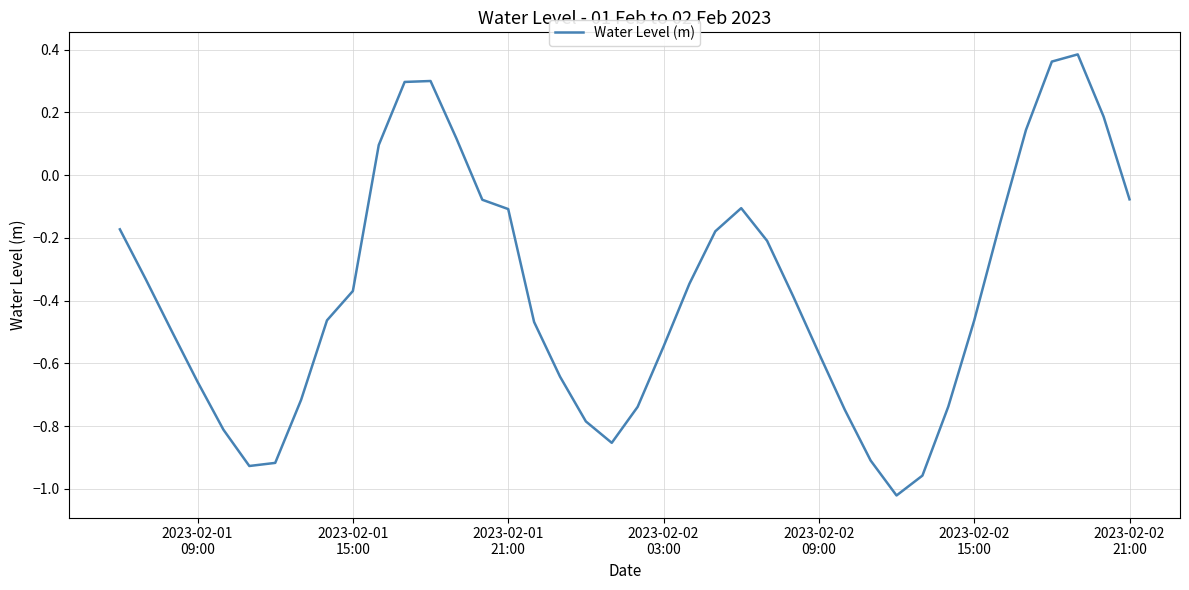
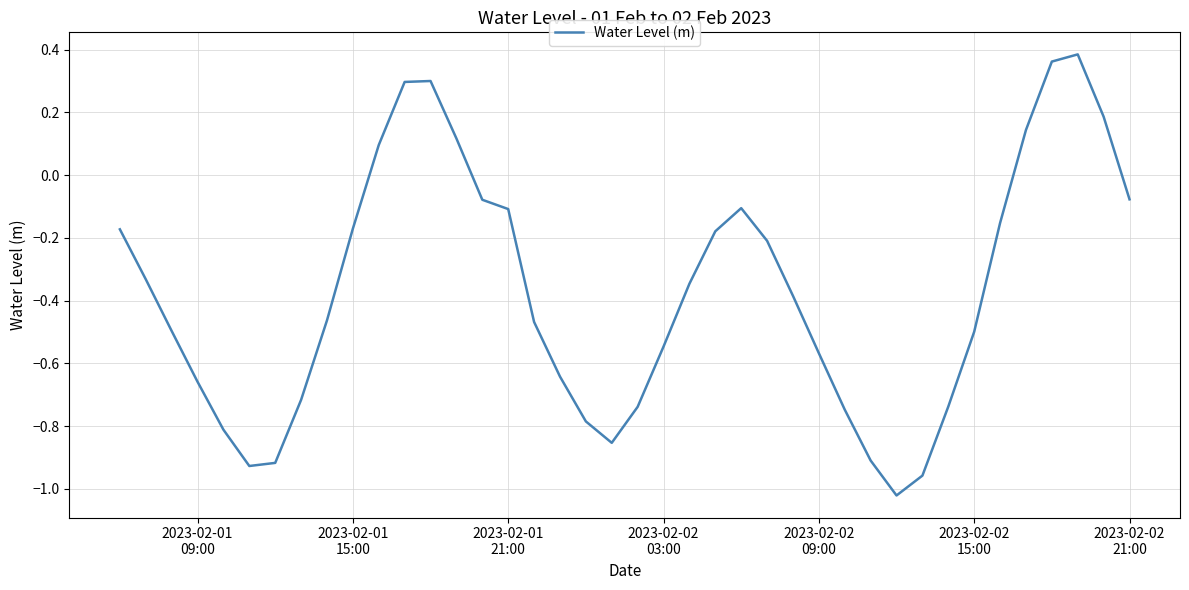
2023-02-01 15:00: -0.37 -> -0.17
2023-02-02 15:00: -0.46 -> -0.50
